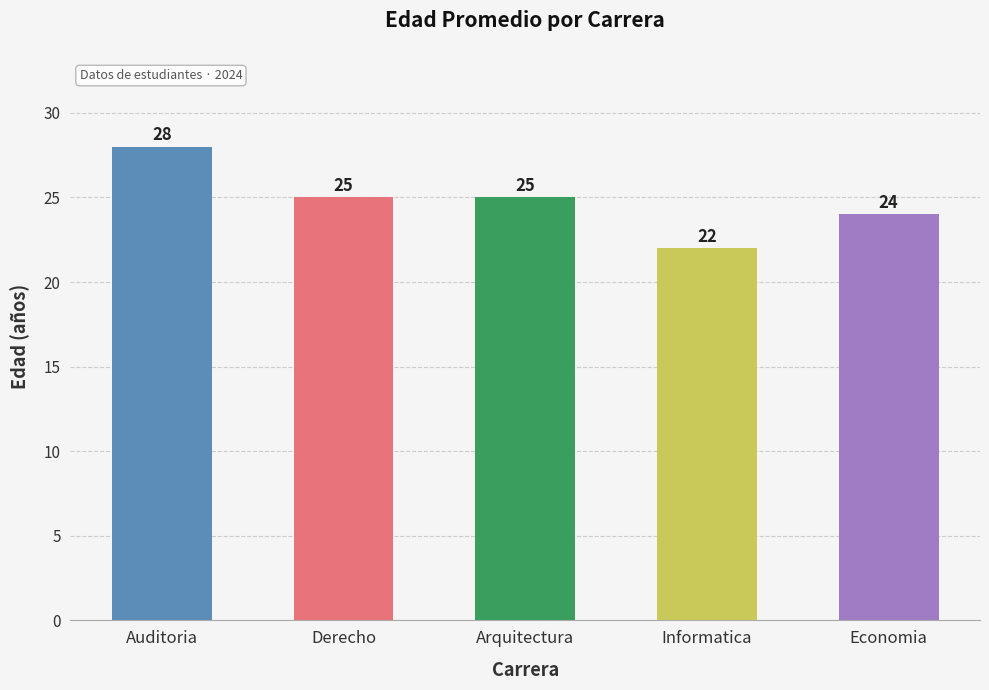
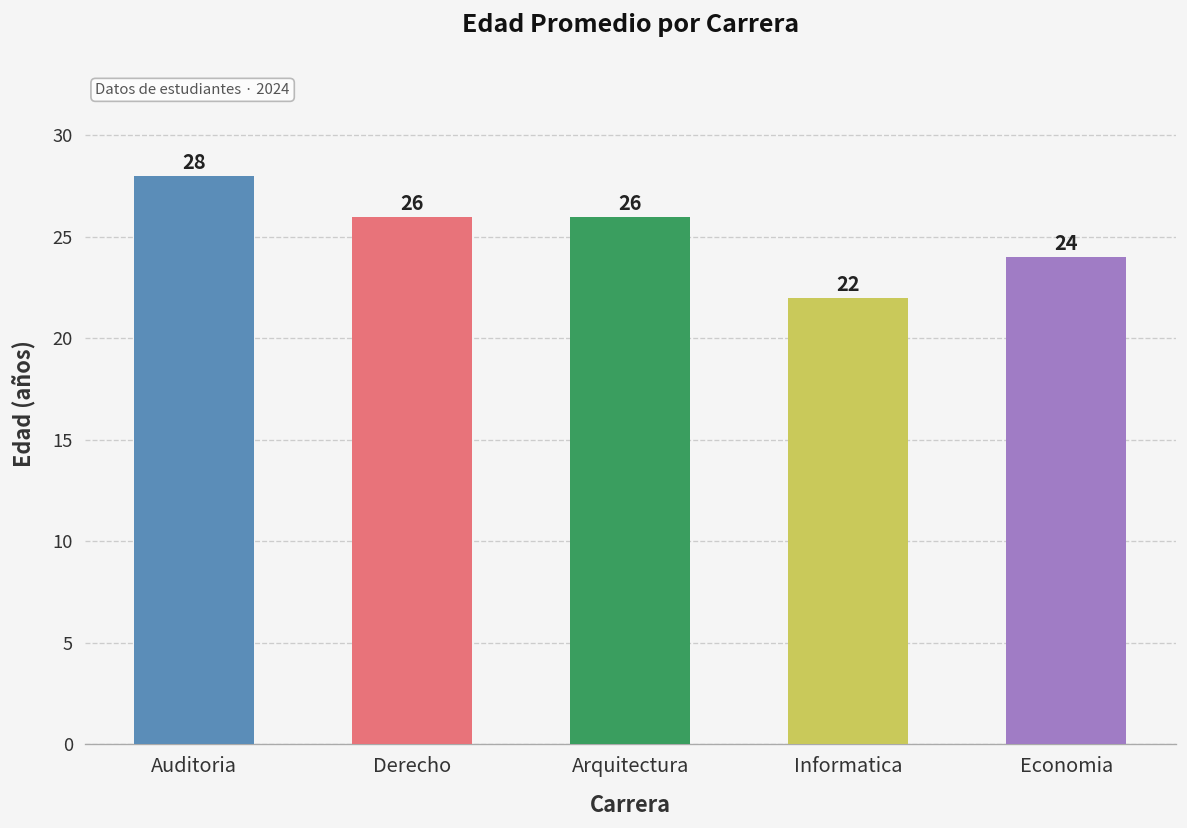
Derecho: 25 -> 26
Arquitectura: 25 -> 26
